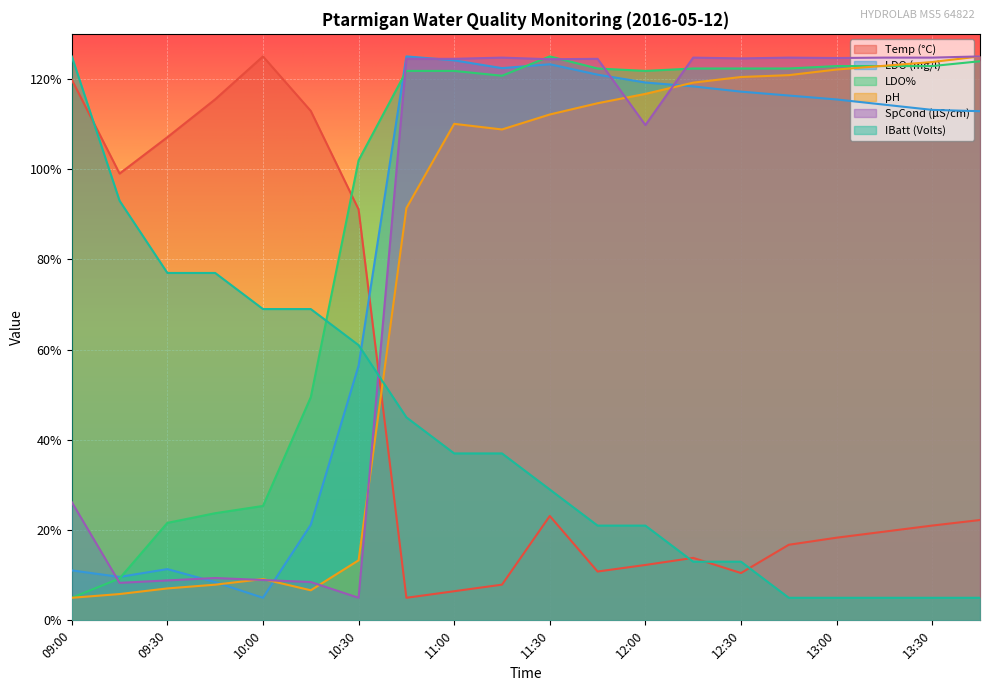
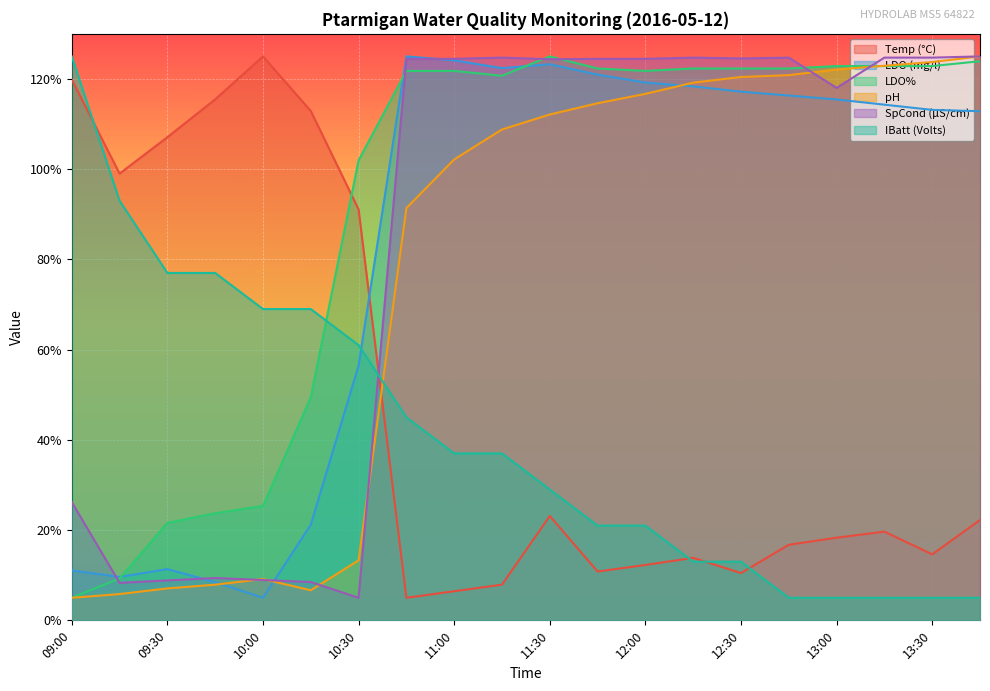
pH, 11:00: 110% -> 102%
SpCond (µS/cm), 12:00: 110% -> 124%
SpCond (µS/cm), 13:00: 125% -> 118%
Temp (°C), 13:30: 21% -> 15%
